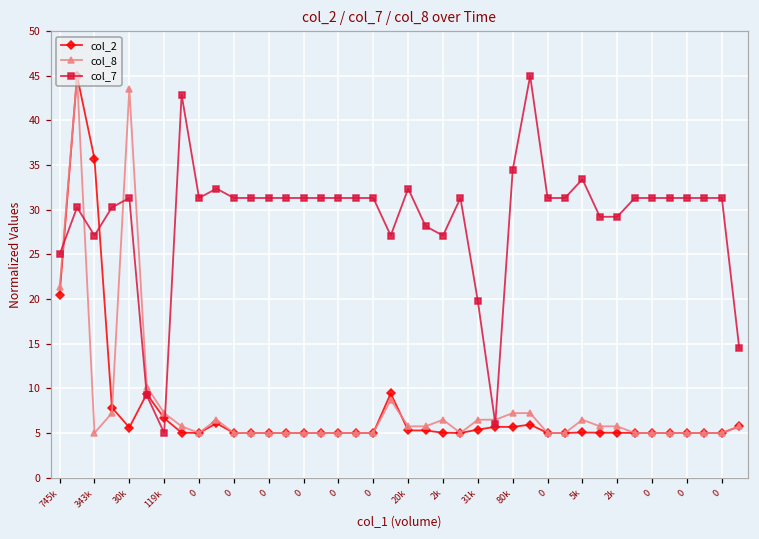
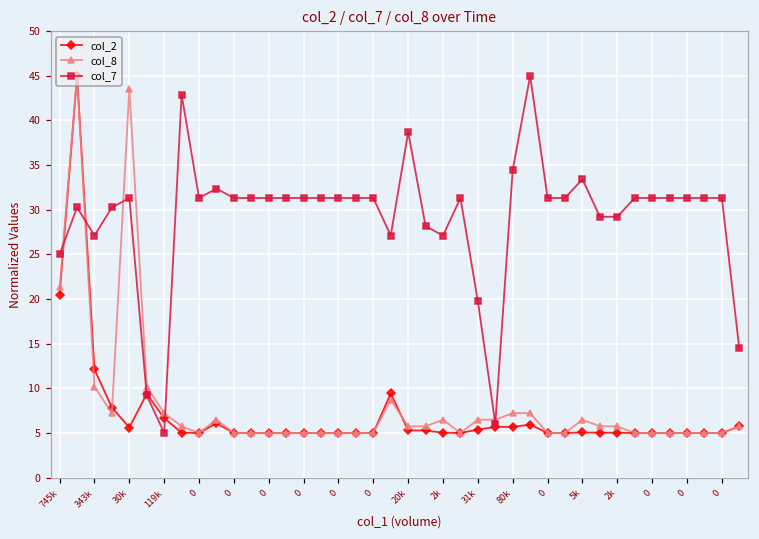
col_2, 343k: 36 -> 12
col_8, 343k: 5 -> 10
col_7, 20k: 32 -> 39
